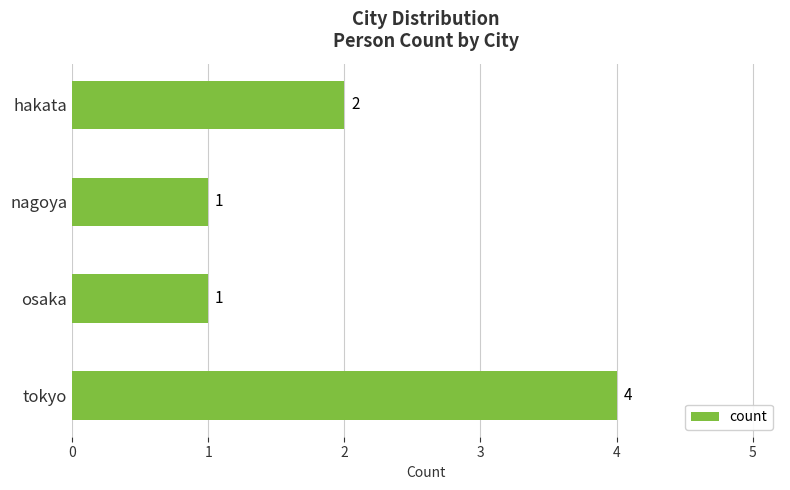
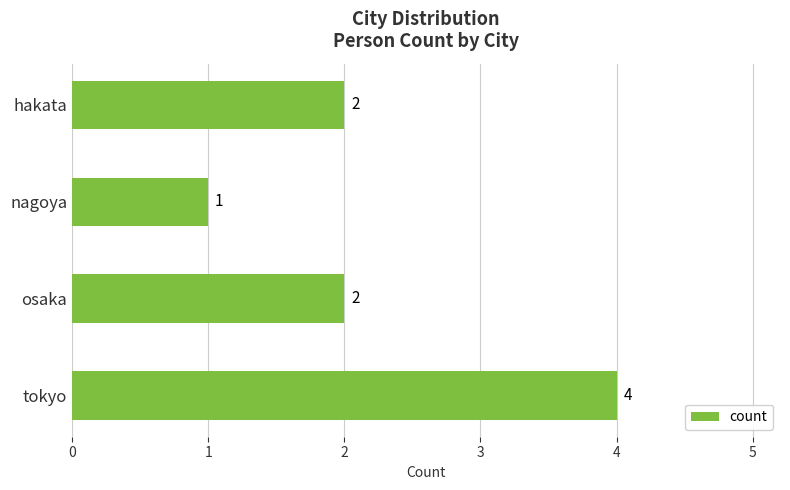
osaka: 1 -> 2
